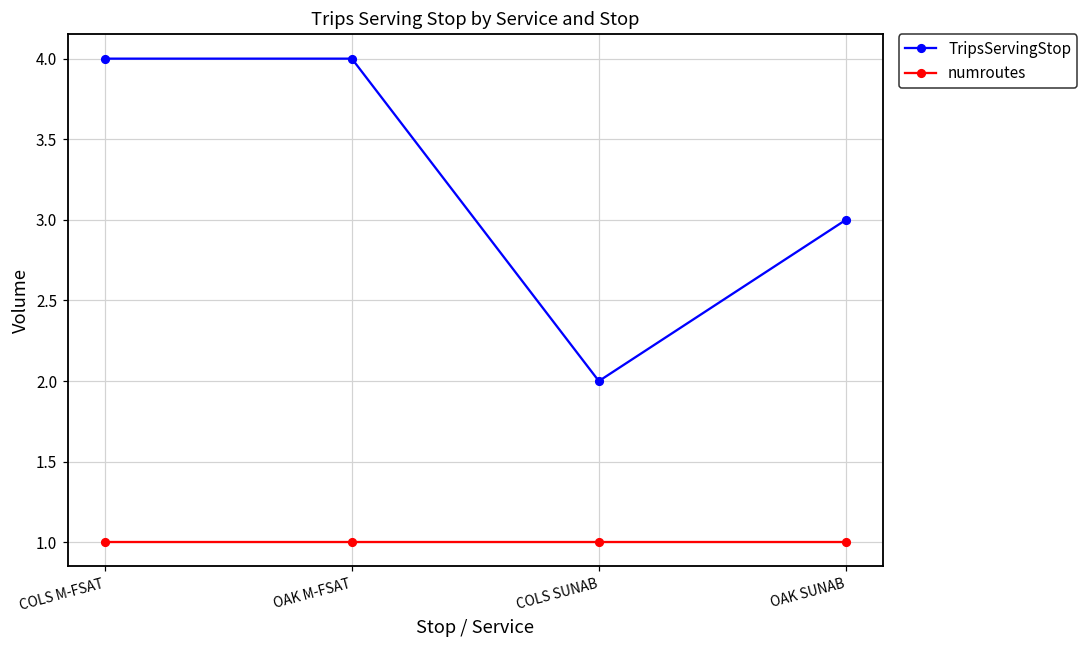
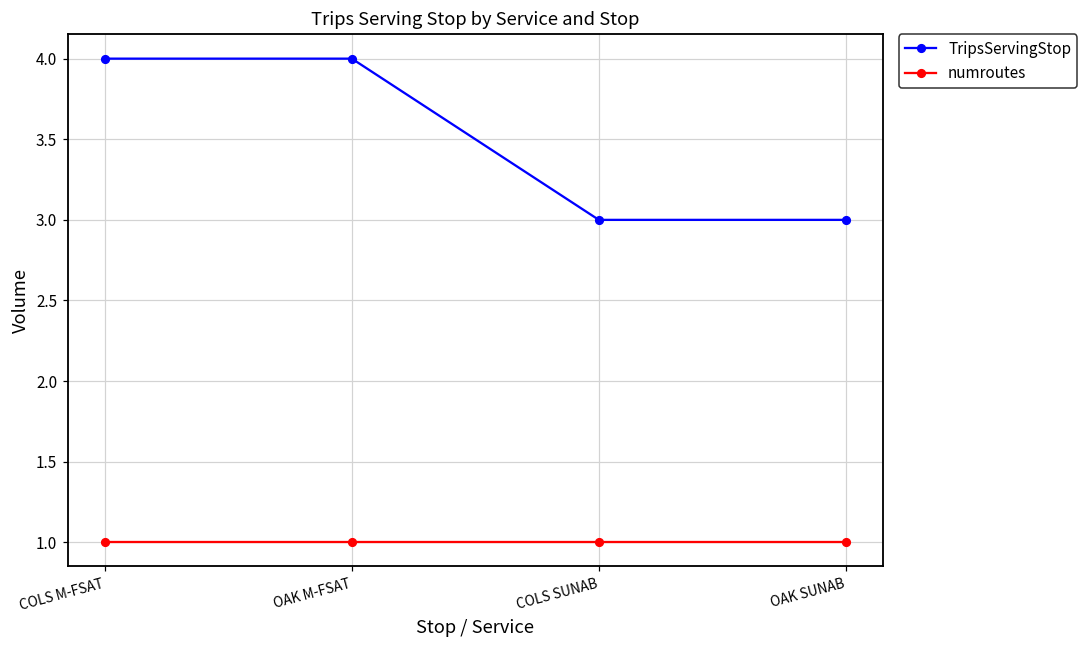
TripsServingStop, COLS SUNAB: 2 -> 3
